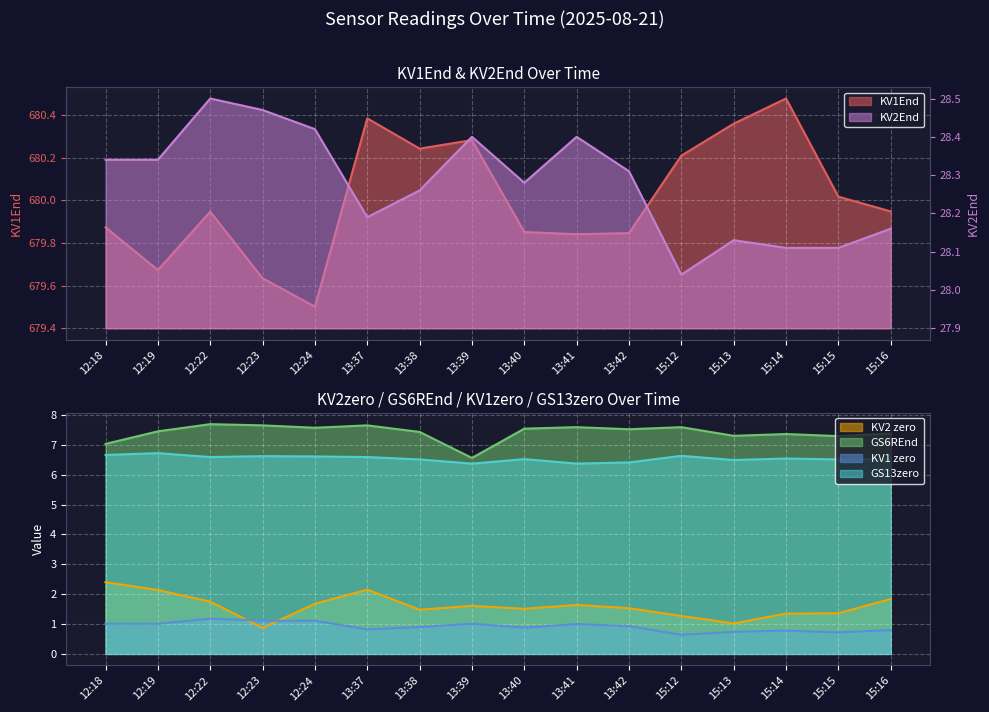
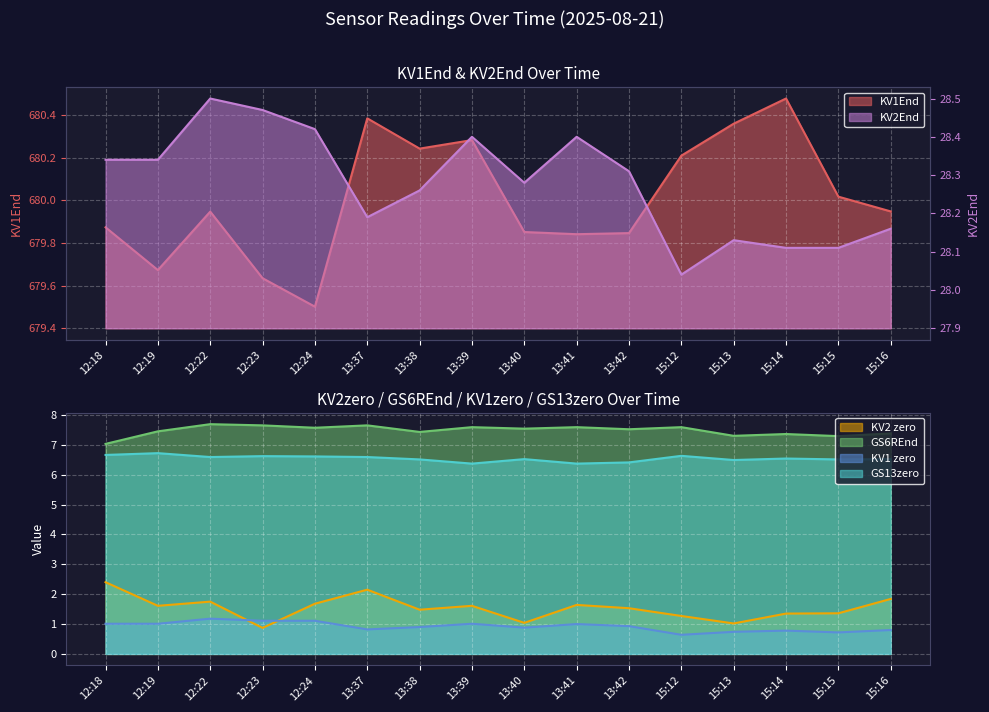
KV2zero / GS6REnd / KV1zero / GS13zero Over Time, KV2 zero, 12:19: 2.1 -> 1.6
KV2zero / GS6REnd / KV1zero / GS13zero Over Time, GS6REnd, 13:39: 6.6 -> 7.6
KV2zero / GS6REnd / KV1zero / GS13zero Over Time, KV2 zero, 13:40: 1.5 -> 1.0
